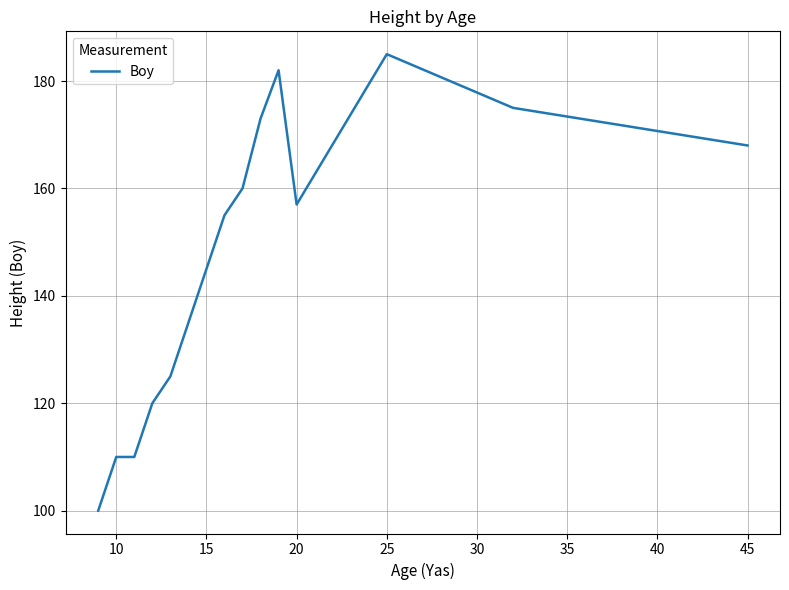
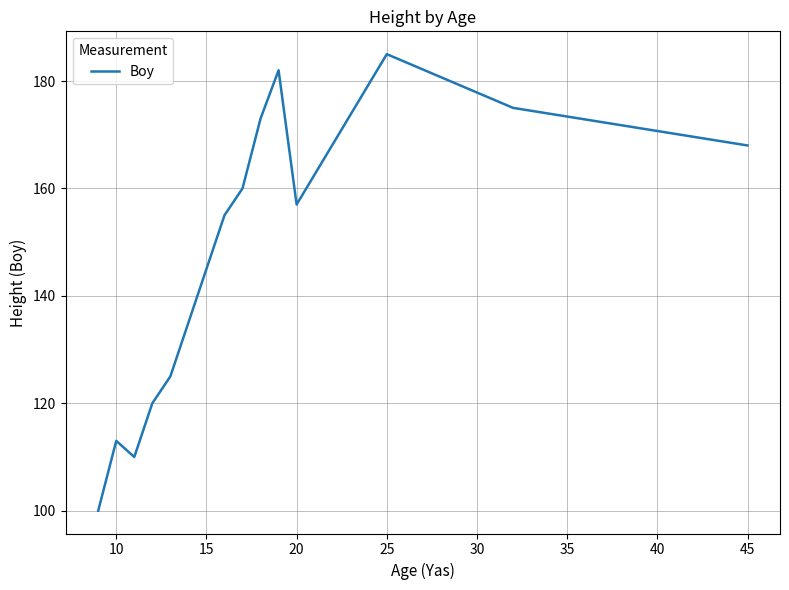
10: 110 -> 113
